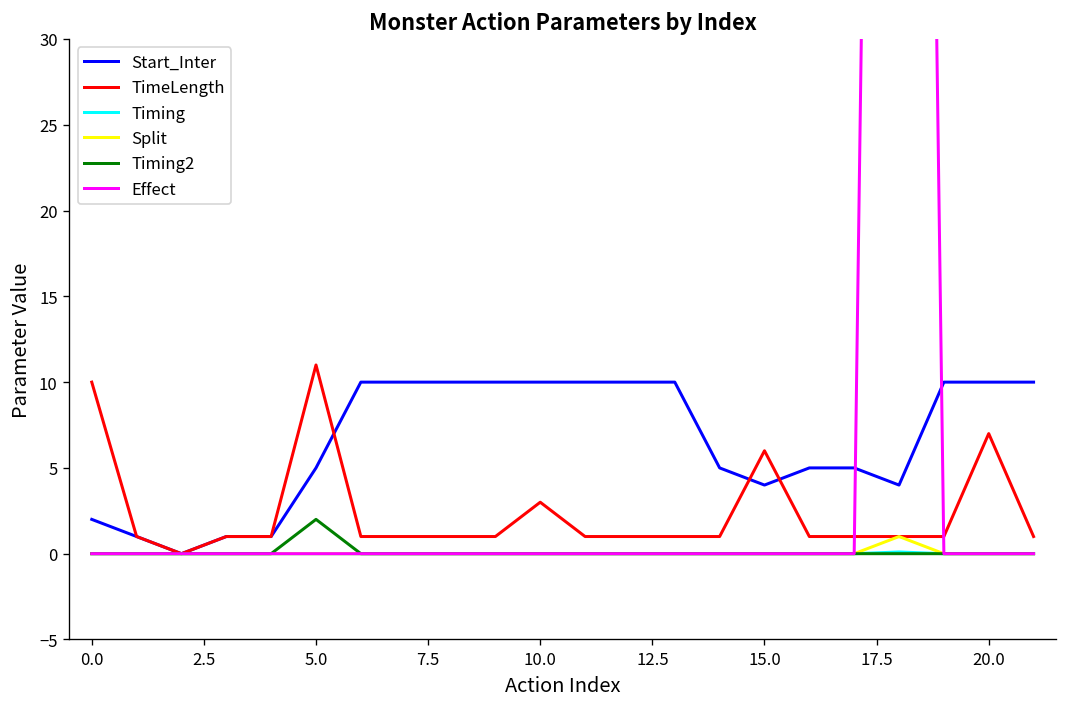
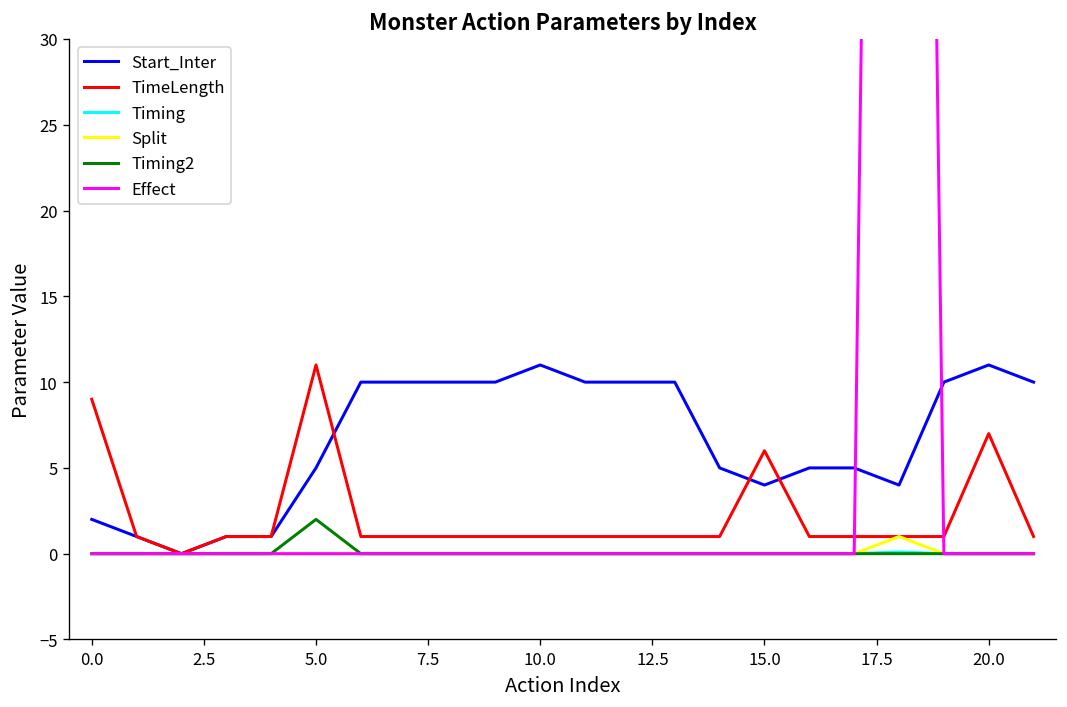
TimeLength, 0.0: 10 -> 9
Start_Inter, 10.0: 10 -> 11
TimeLength, 10.0: 3 -> 1
Start_Inter, 20.0: 10 -> 11
